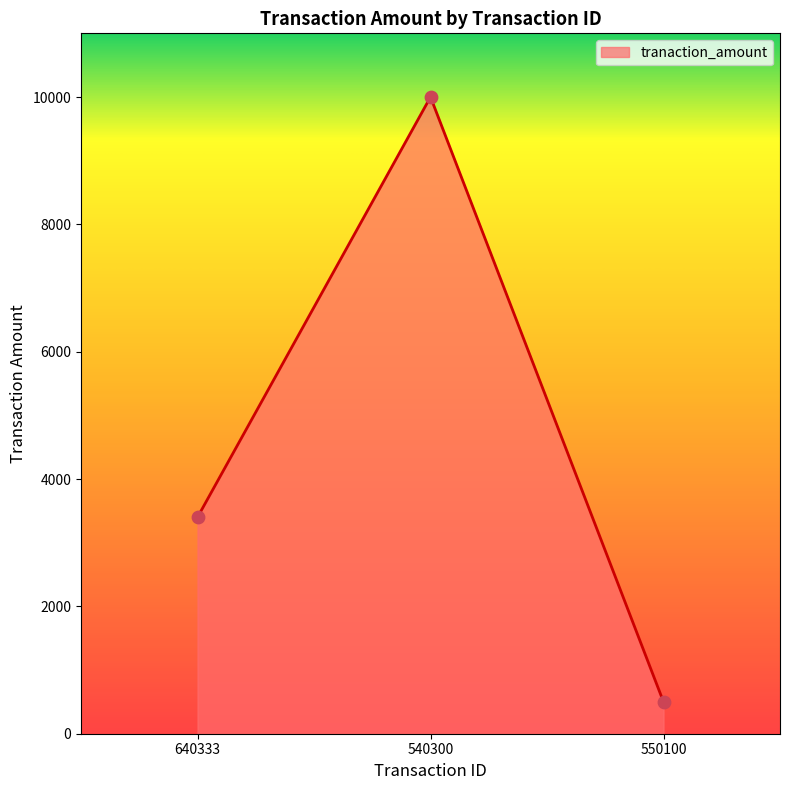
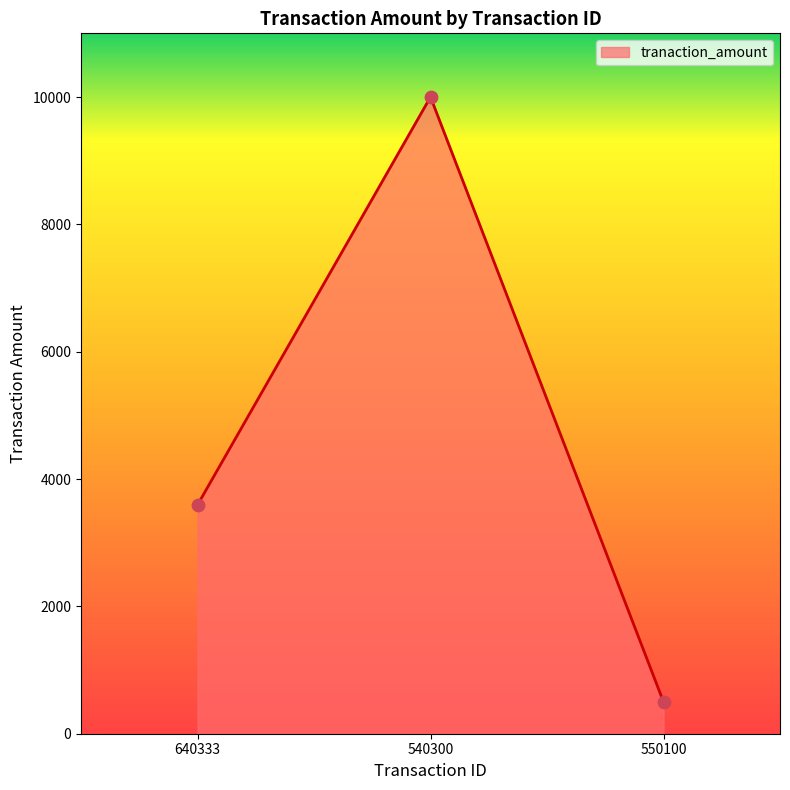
640333: 3400 -> 3600
